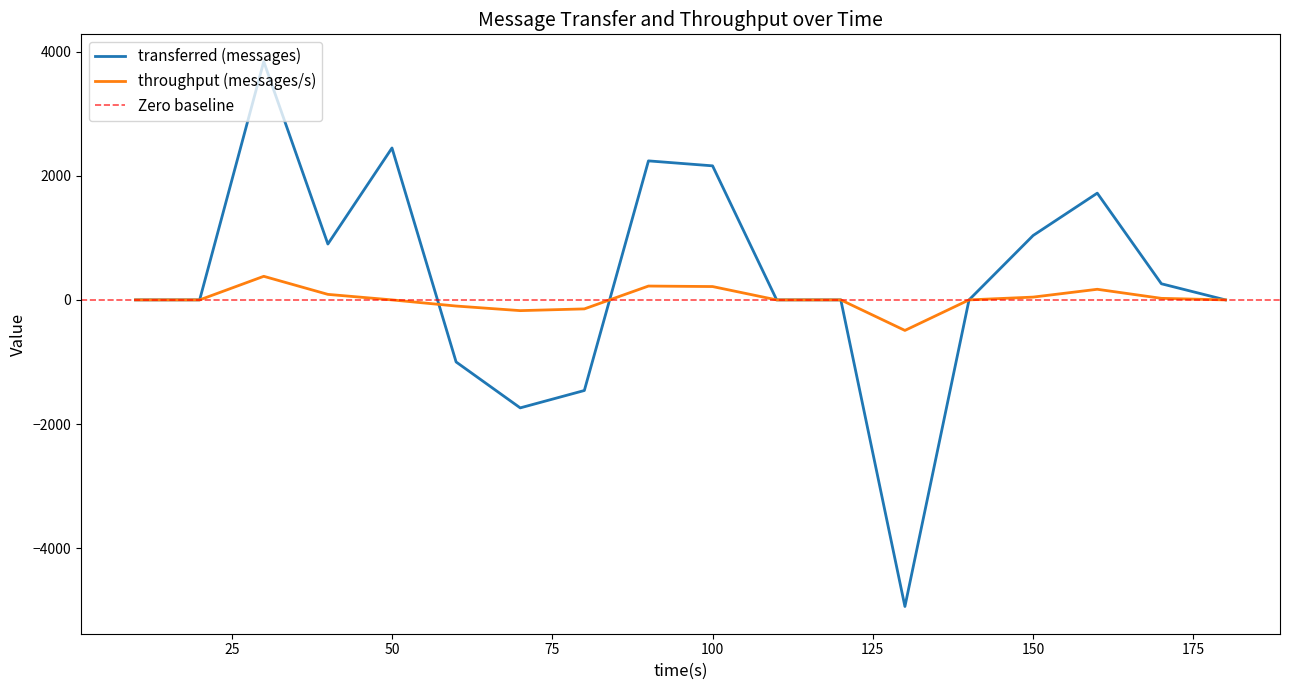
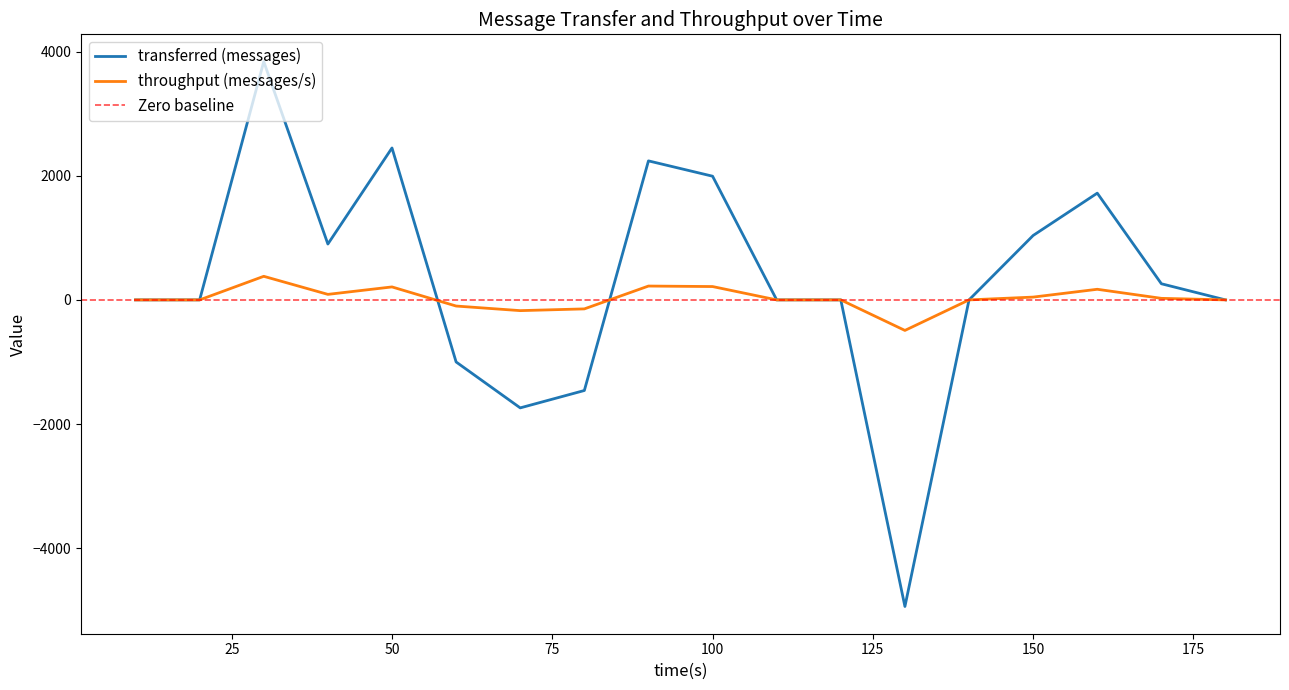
throughput (messages/s), 50: 0 -> 200
transferred (messages), 100: 2200 -> 2000
